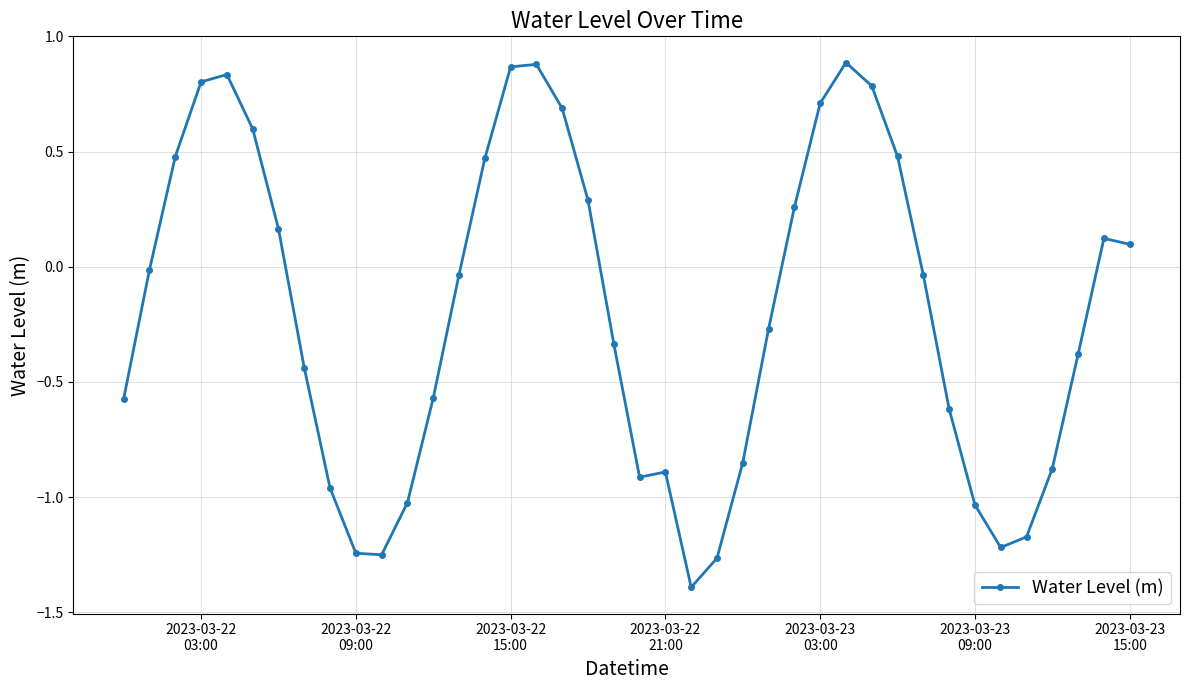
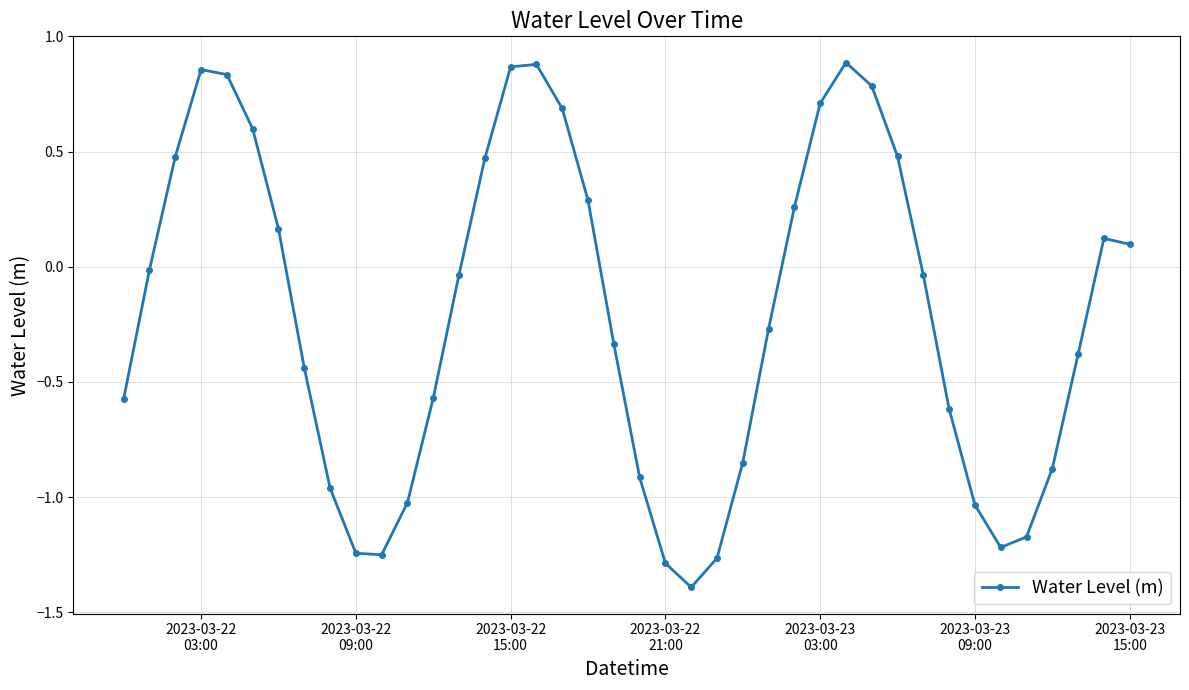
2023-03-22 03:00: 0.80 -> 0.86
2023-03-22 21:00: -0.89 -> -1.29
